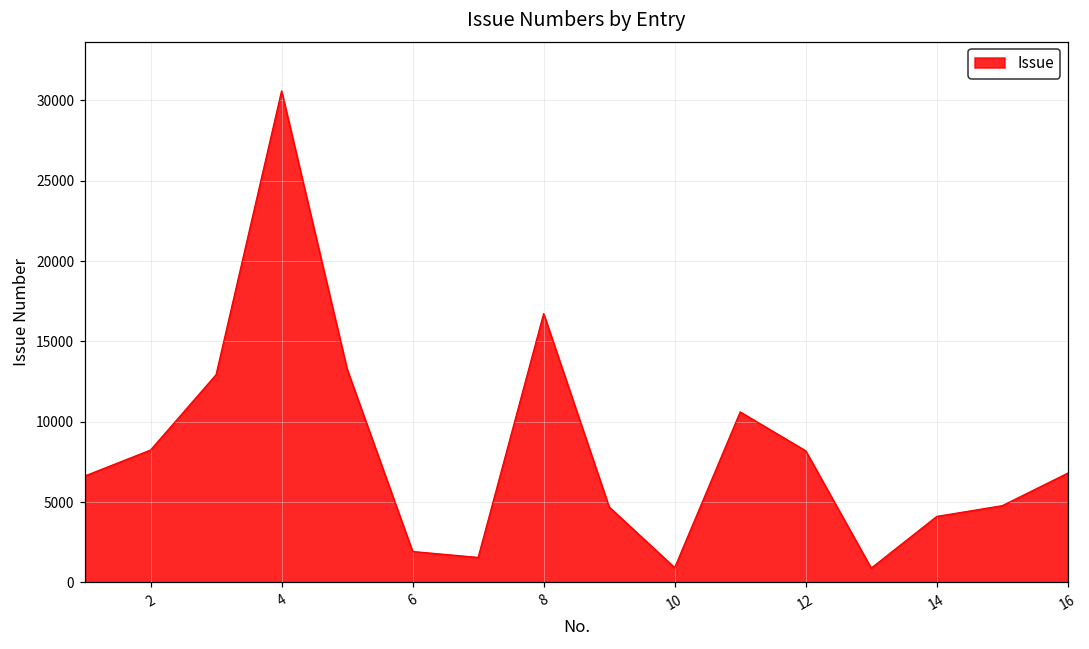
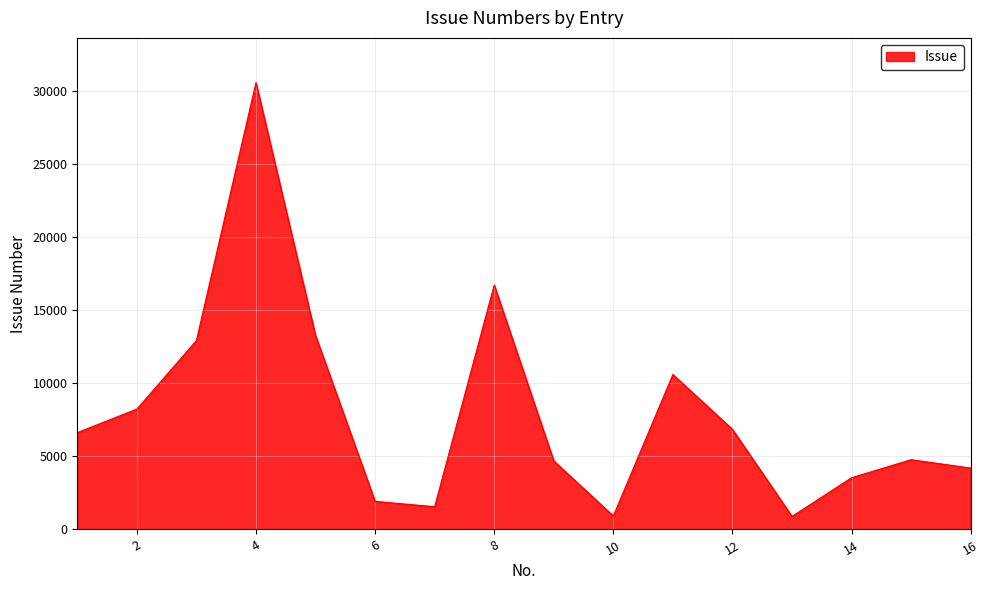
12: 8200 -> 6900
14: 4100 -> 3500
16: 6800 -> 4200
